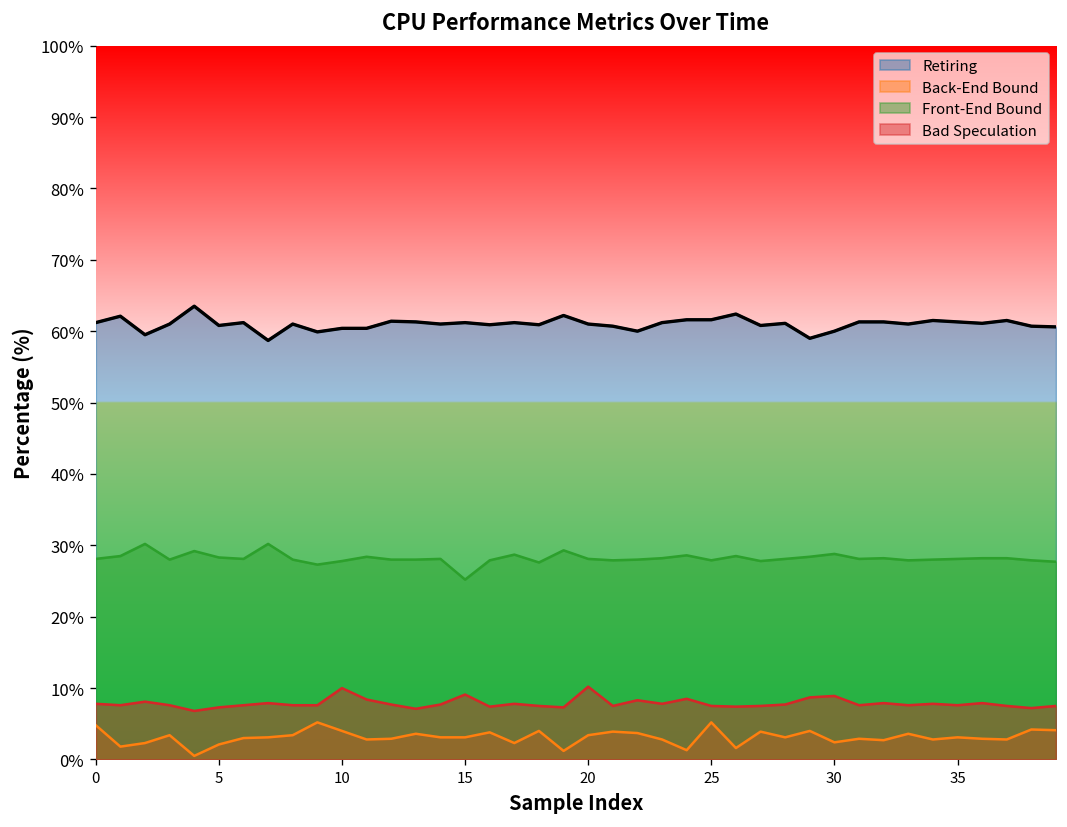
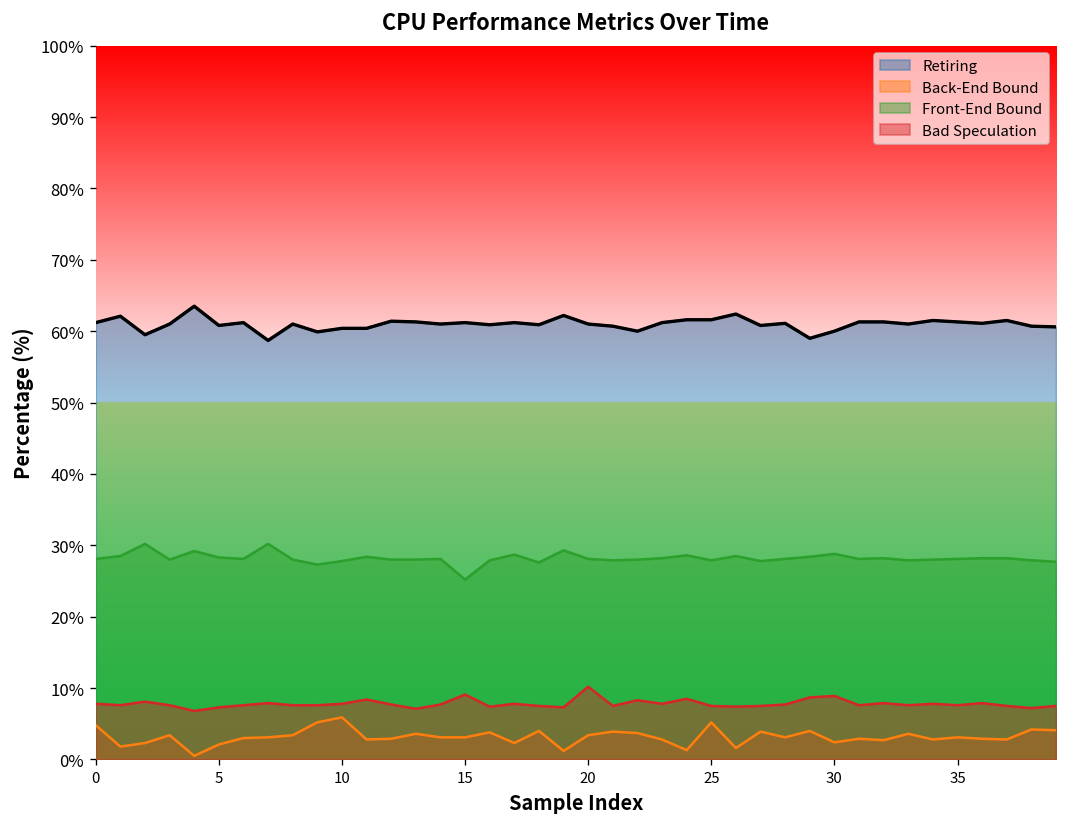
Back-End Bound, 10: 4% -> 6%
Bad Speculation, 10: 10% -> 8%
